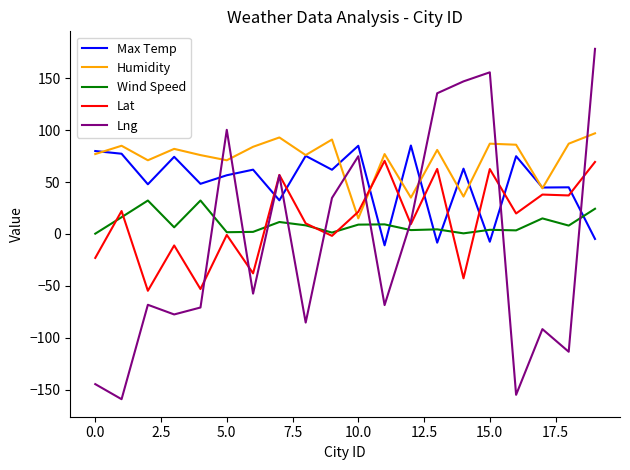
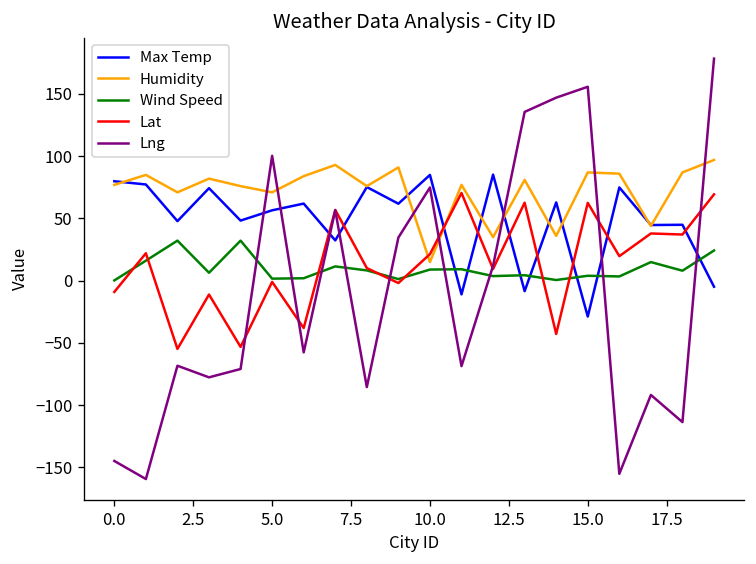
Lat, 0.0: -23 -> -9
Max Temp, 15.0: -8 -> -29
